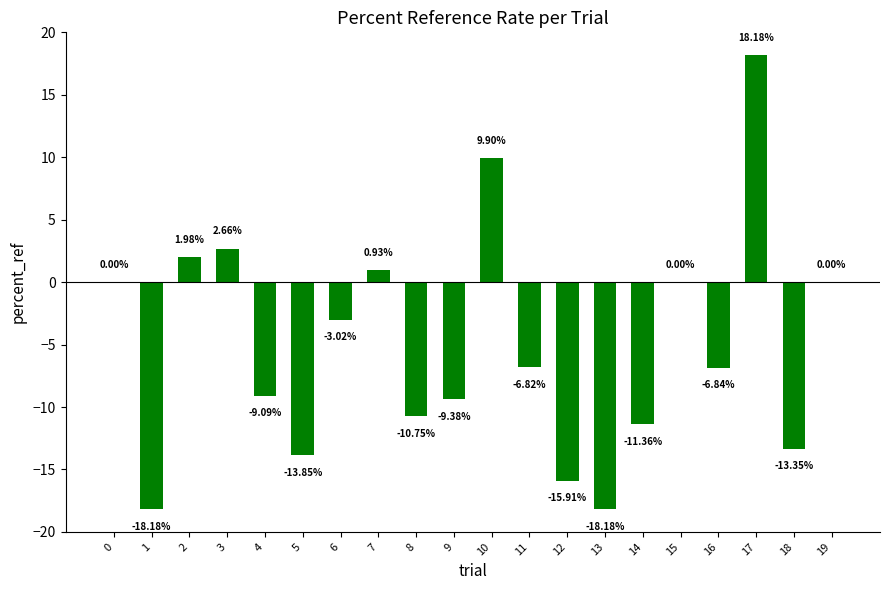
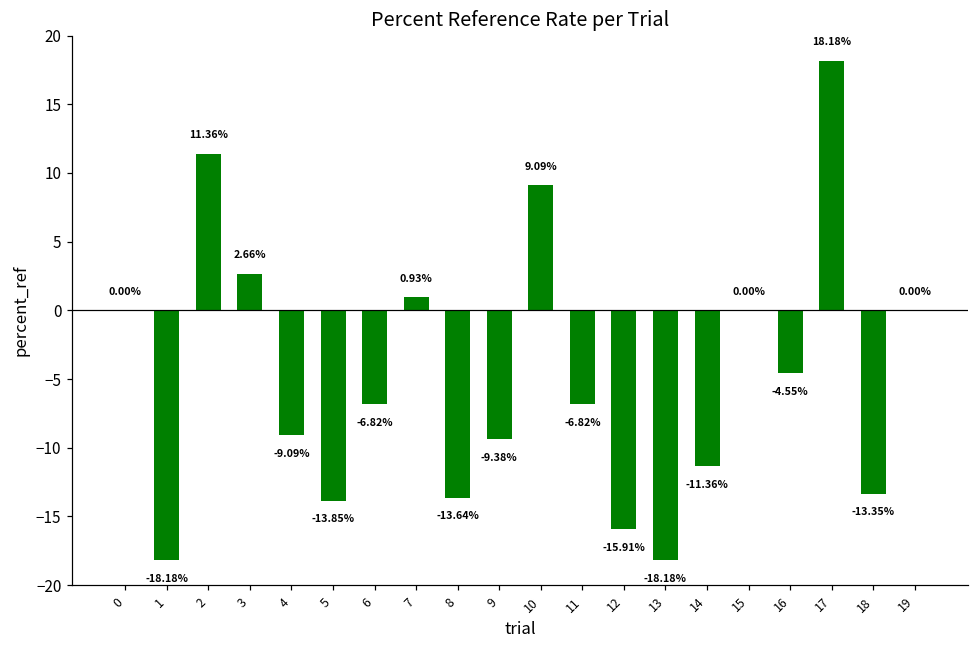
2: 1.98% -> 11.36%
6: -3.02% -> -6.82%
8: -10.75% -> -13.64%
10: 9.90% -> 9.09%
16: -6.84% -> -4.55%
